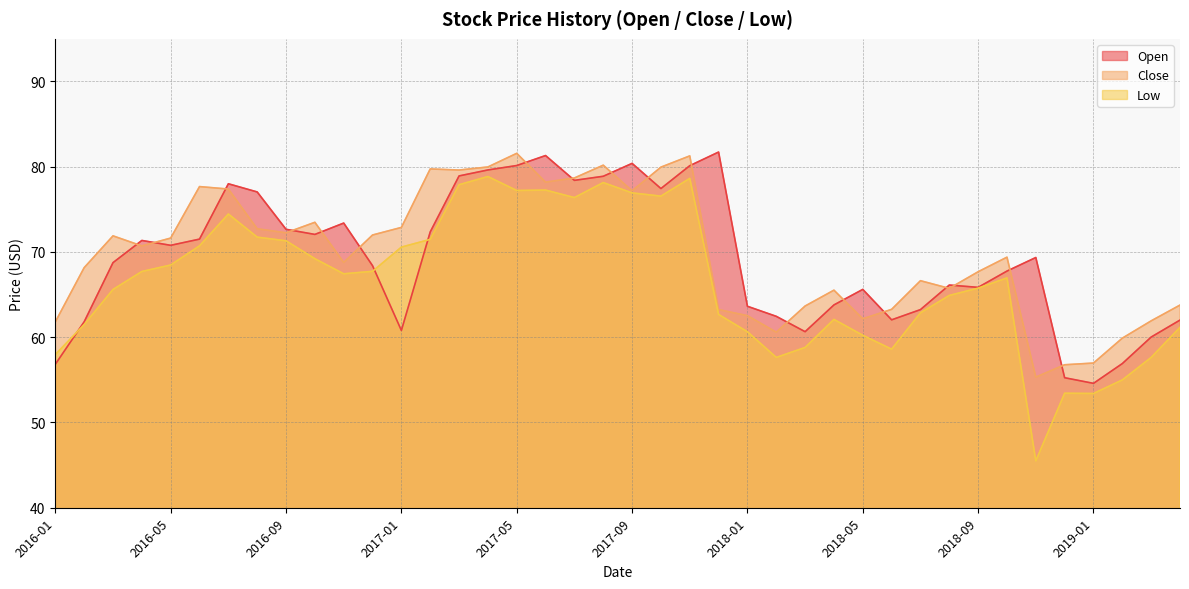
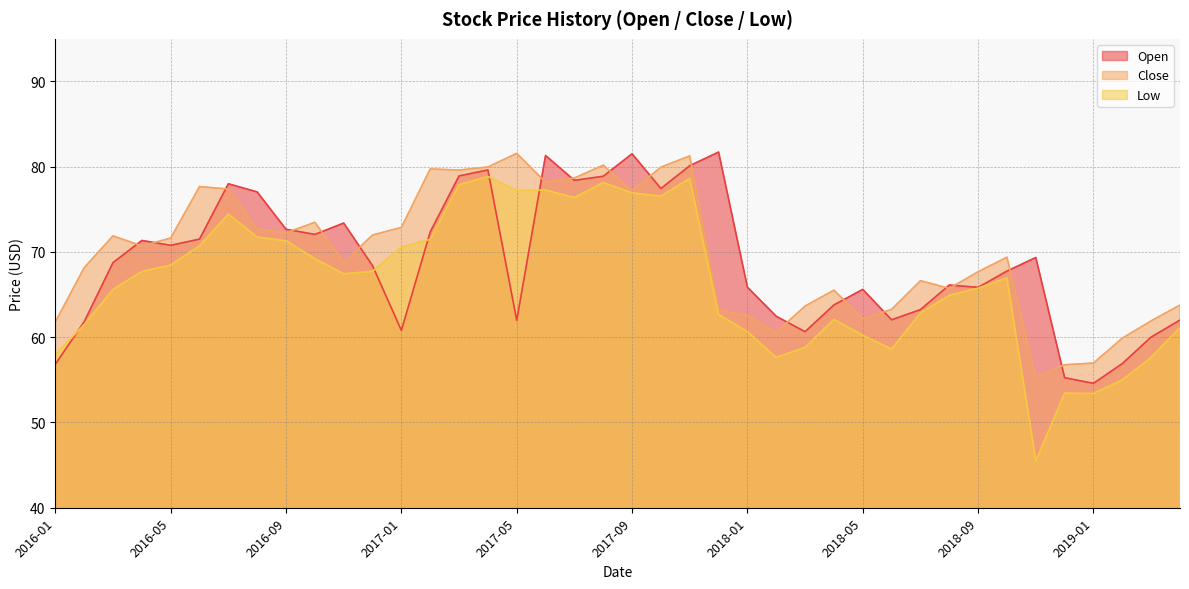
Open, 2017-05: 80 -> 62
Open, 2017-09: 80 -> 82
Open, 2018-01: 64 -> 66
